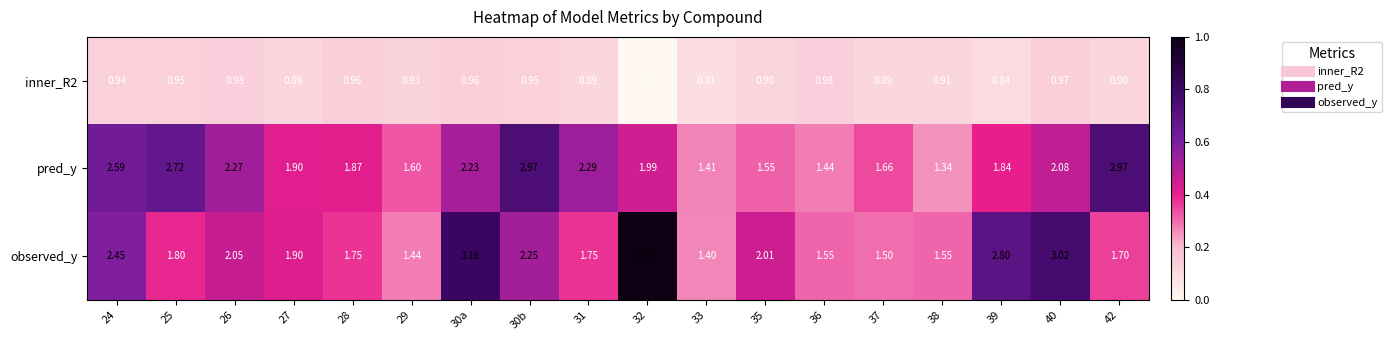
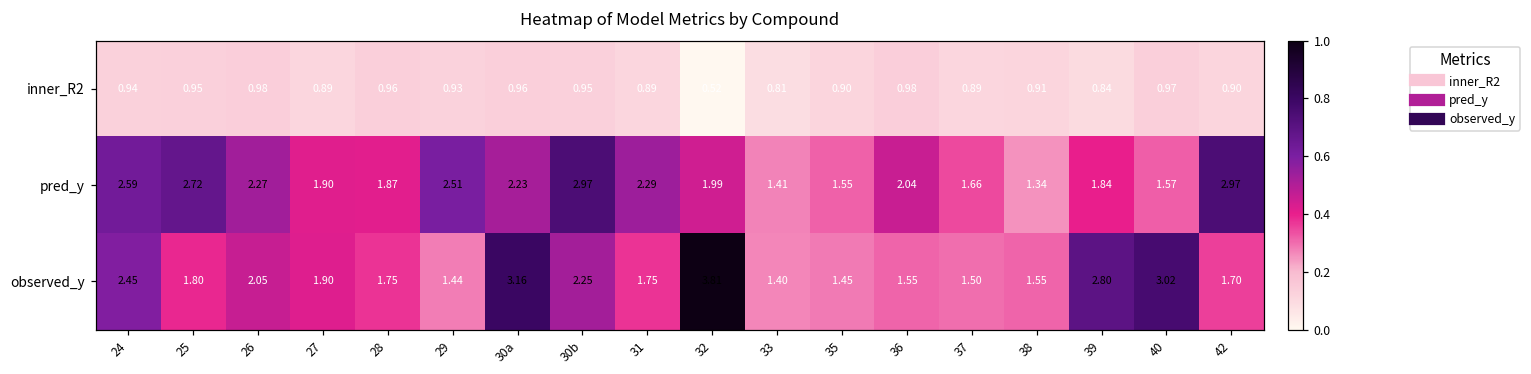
pred_y, 29: 1.60 -> 2.51
pred_y, 36: 1.44 -> 2.04
pred_y, 40: 2.08 -> 1.57
observed_y, 35: 2.01 -> 1.45
